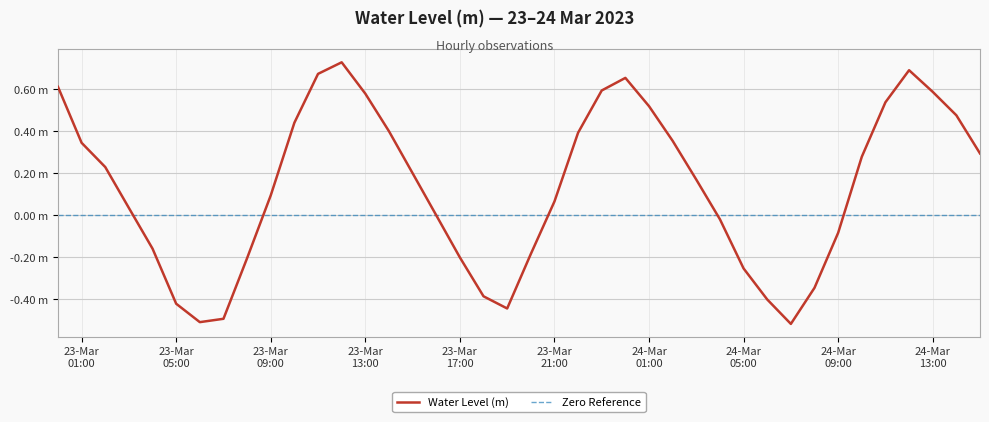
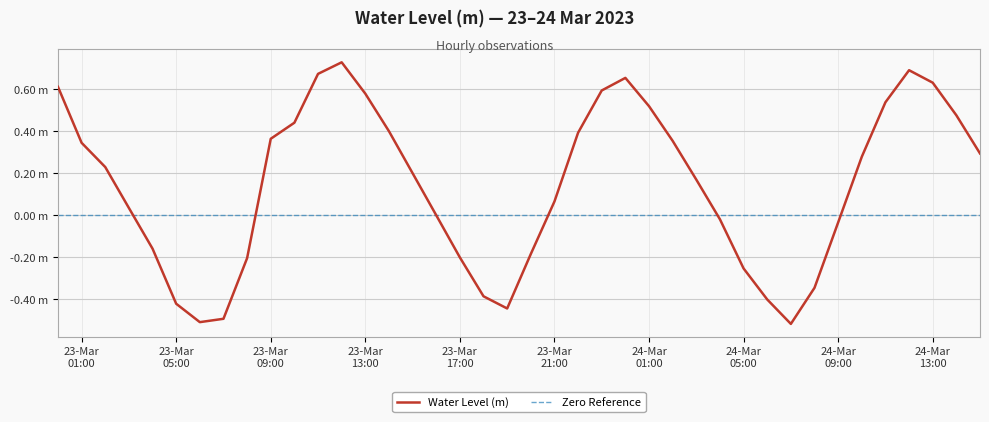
23-Mar 09:00: 0.09 m -> 0.36 m
24-Mar 09:00: -0.08 m -> -0.04 m
24-Mar 13:00: 0.59 m -> 0.63 m
